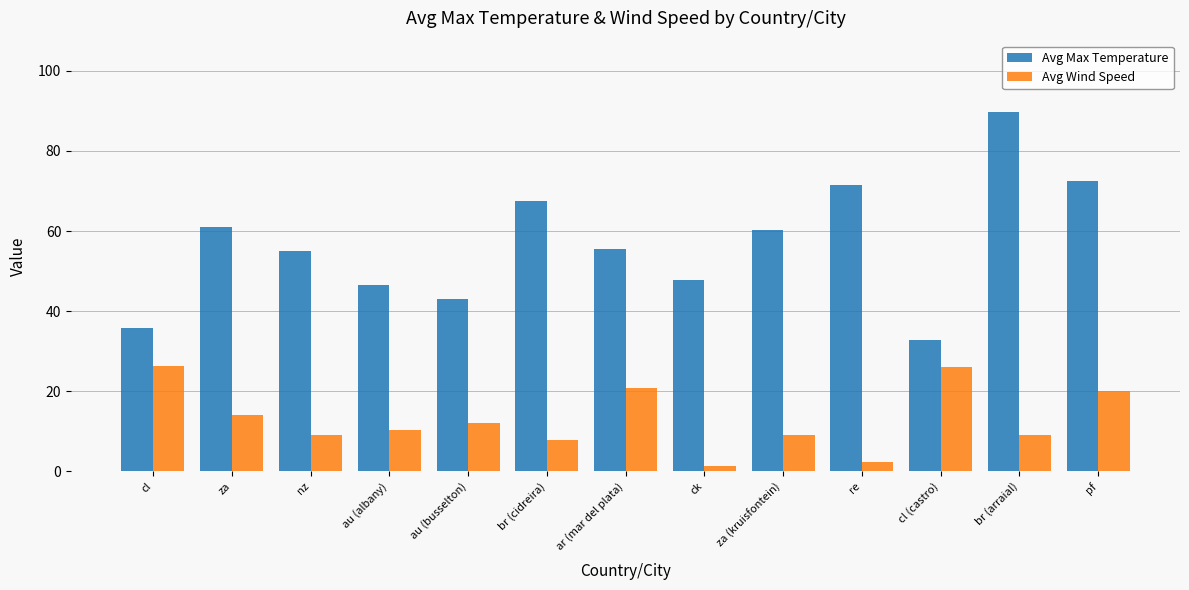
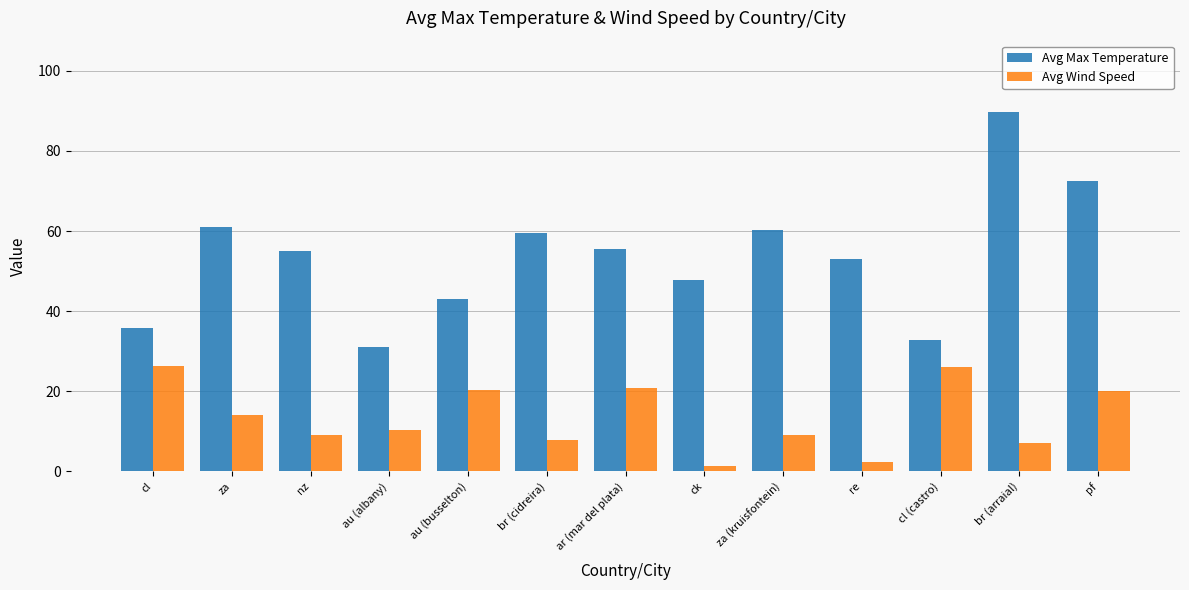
Avg Max Temperature, au (albany): 46 -> 31
Avg Wind Speed, au (busselton): 12 -> 20
Avg Max Temperature, br (cidreira): 67 -> 59
Avg Max Temperature, re: 72 -> 53
Avg Wind Speed, br (arraial): 9 -> 7
